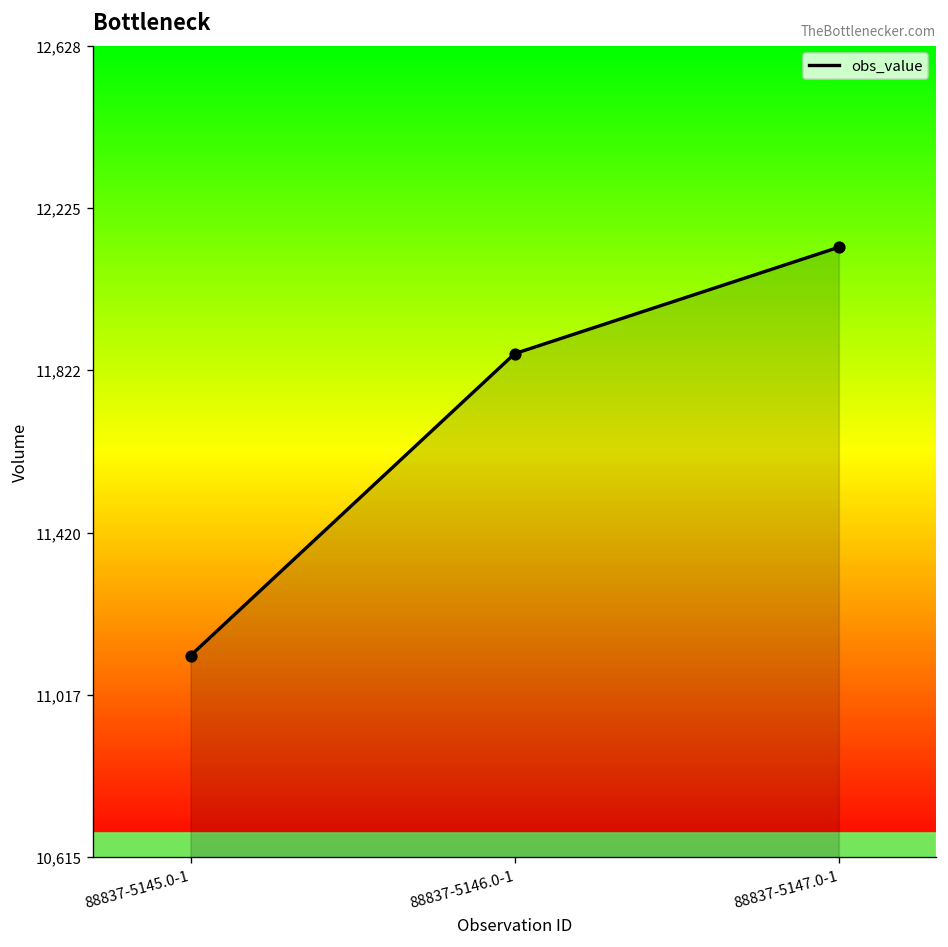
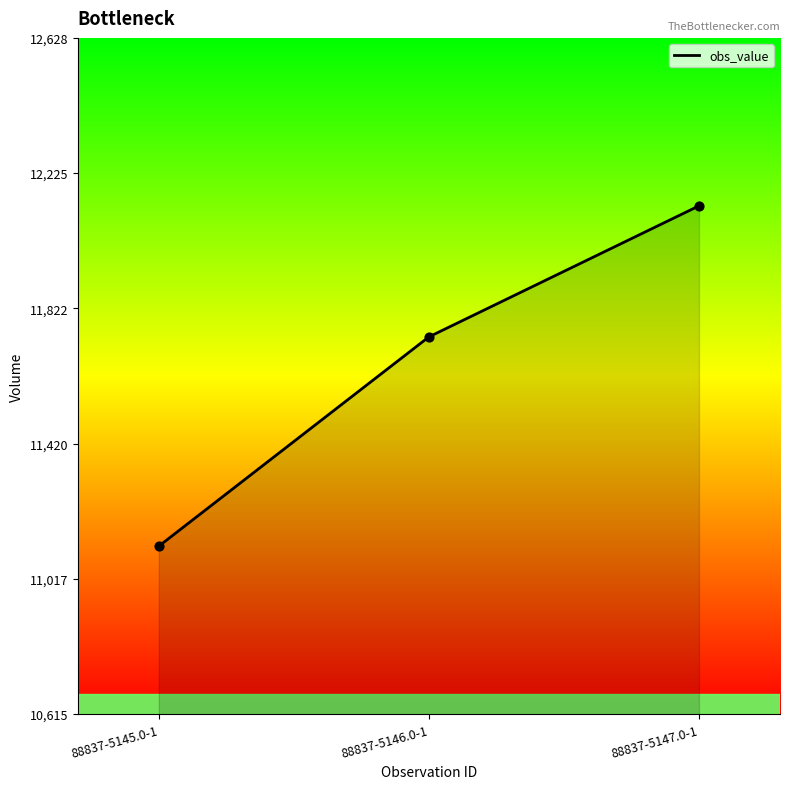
88837-5146.0-1: 11,860 -> 11,740
